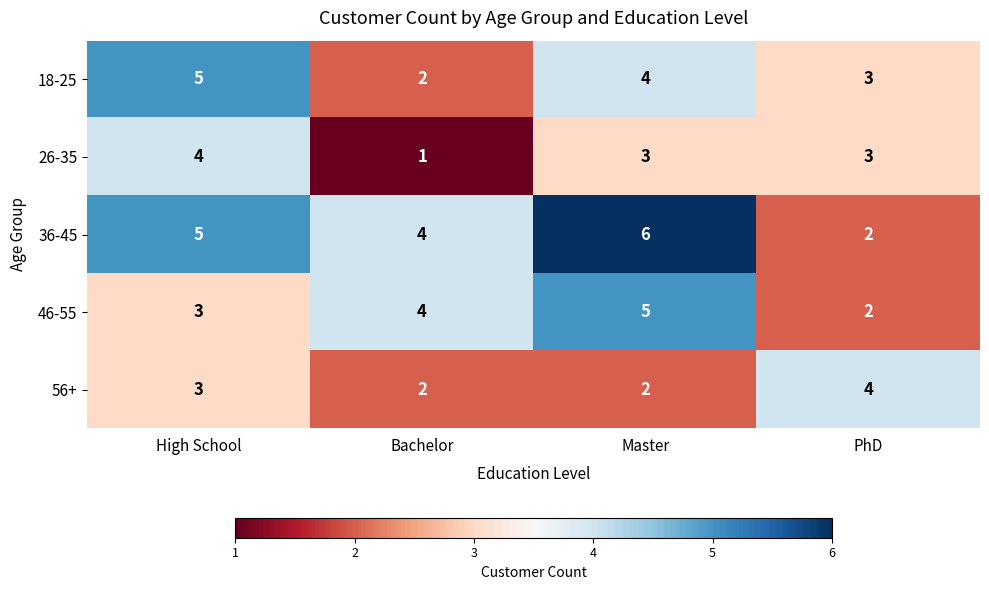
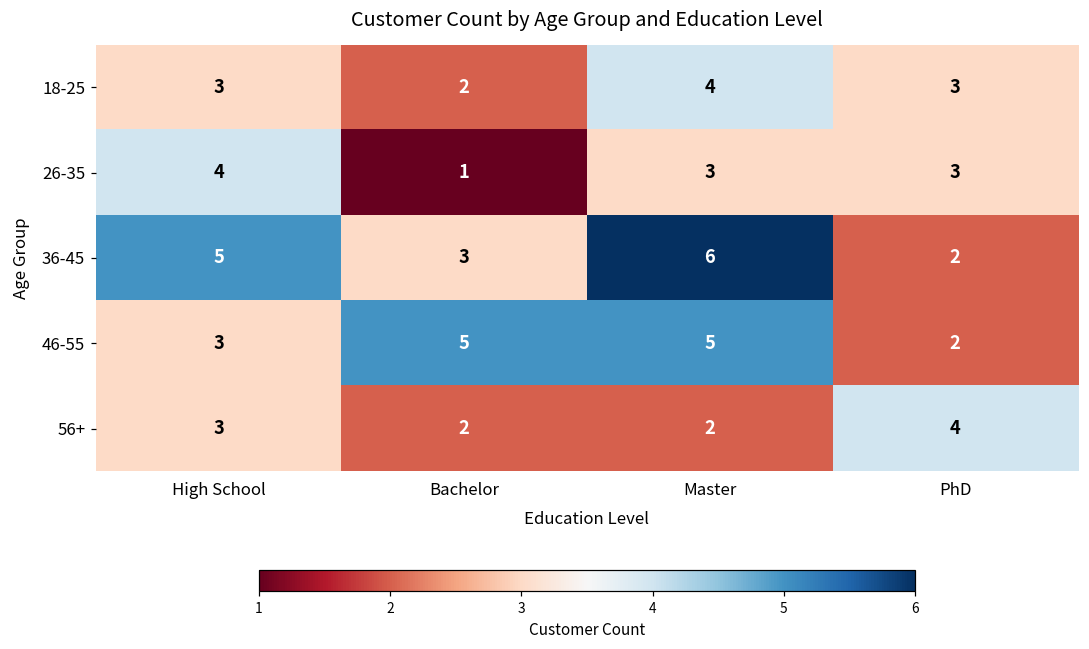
18-25, High School: 5 -> 3
36-45, Bachelor: 4 -> 3
46-55, Bachelor: 4 -> 5
